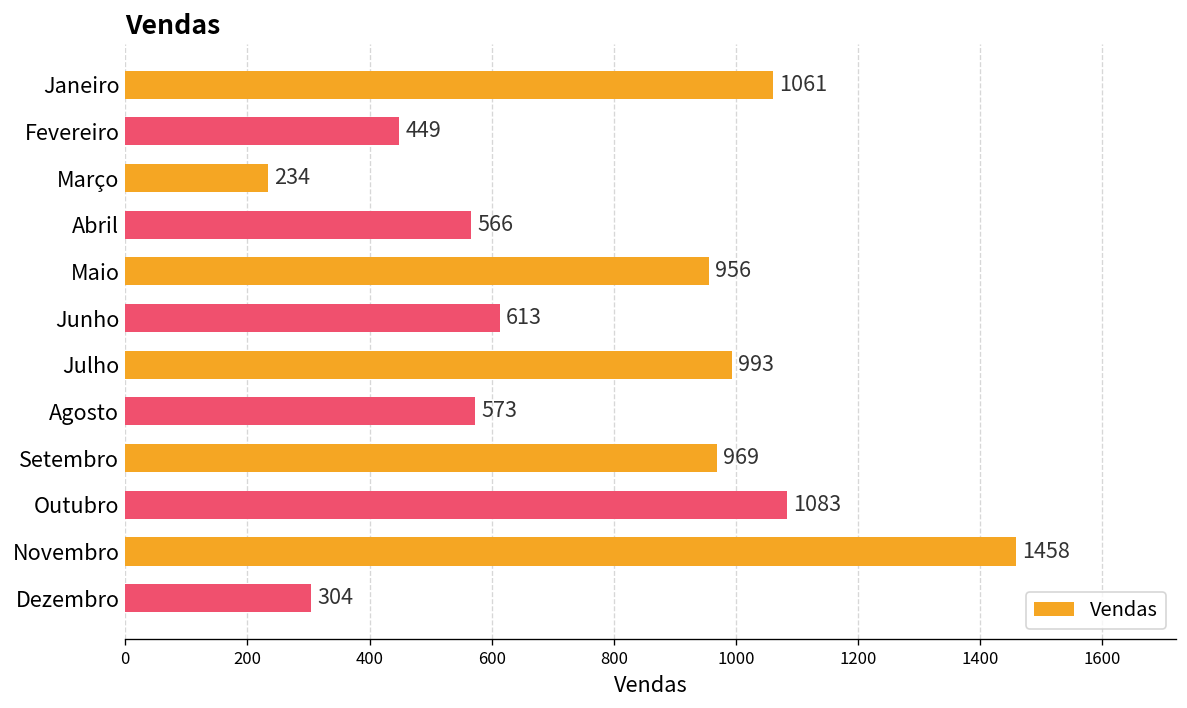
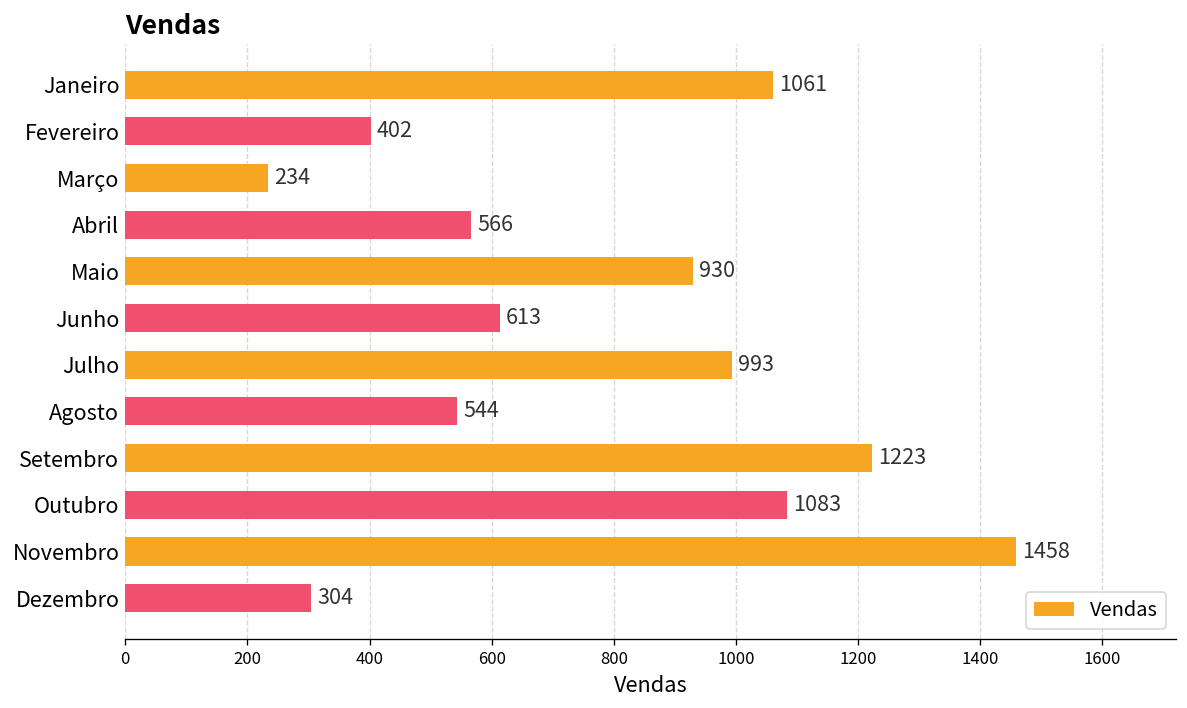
Fevereiro: 449 -> 402
Maio: 956 -> 930
Agosto: 573 -> 544
Setembro: 969 -> 1223
